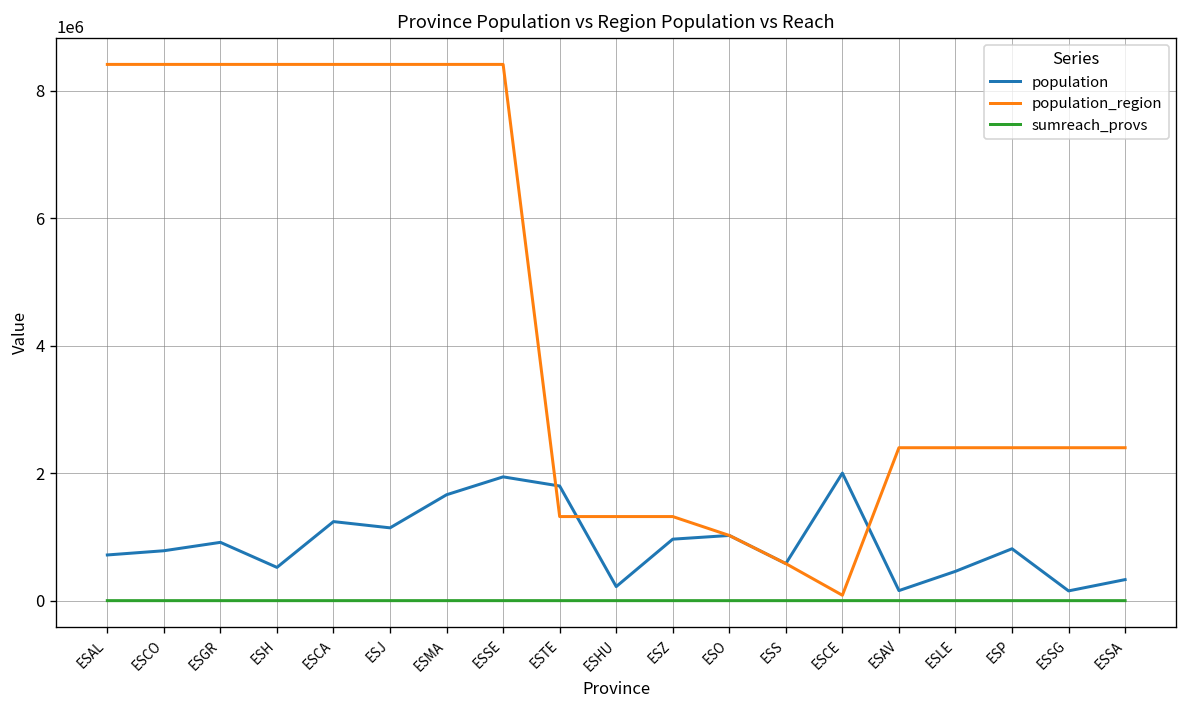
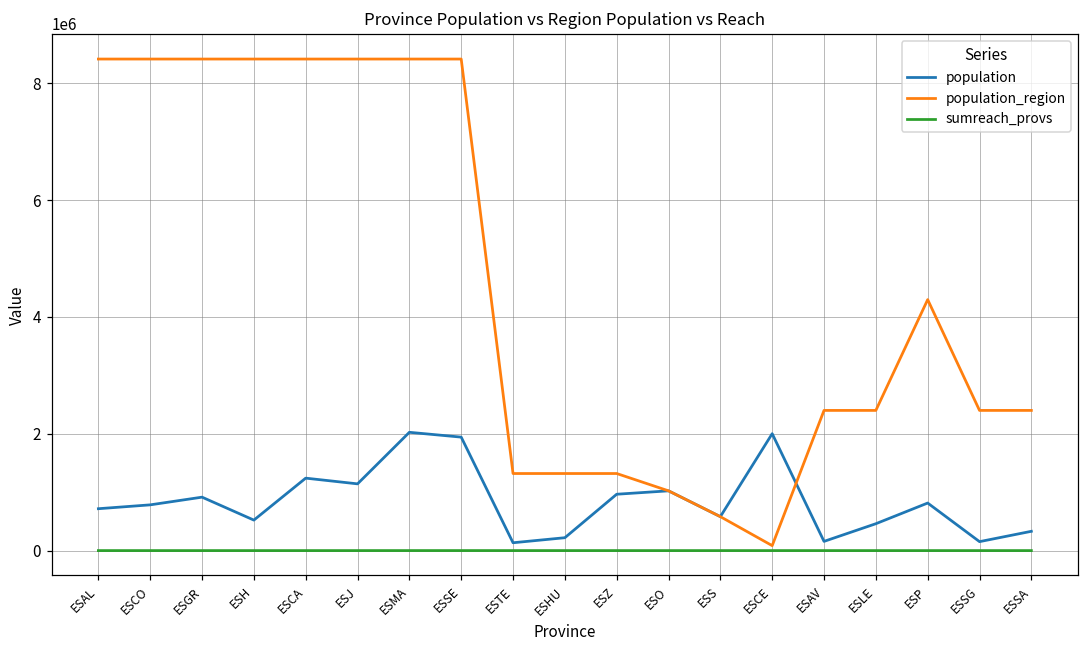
population, ESMA: 1700000 -> 2000000
population, ESTE: 1800000 -> 100000
population_region, ESP: 2400000 -> 4300000
